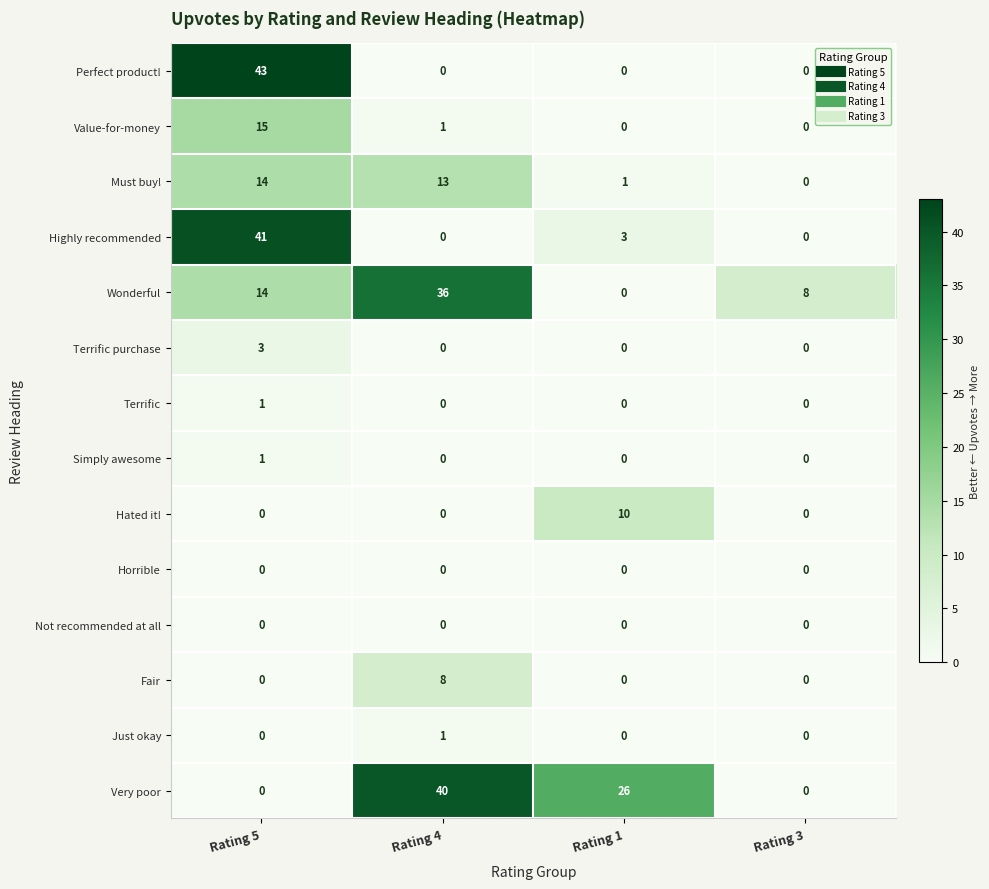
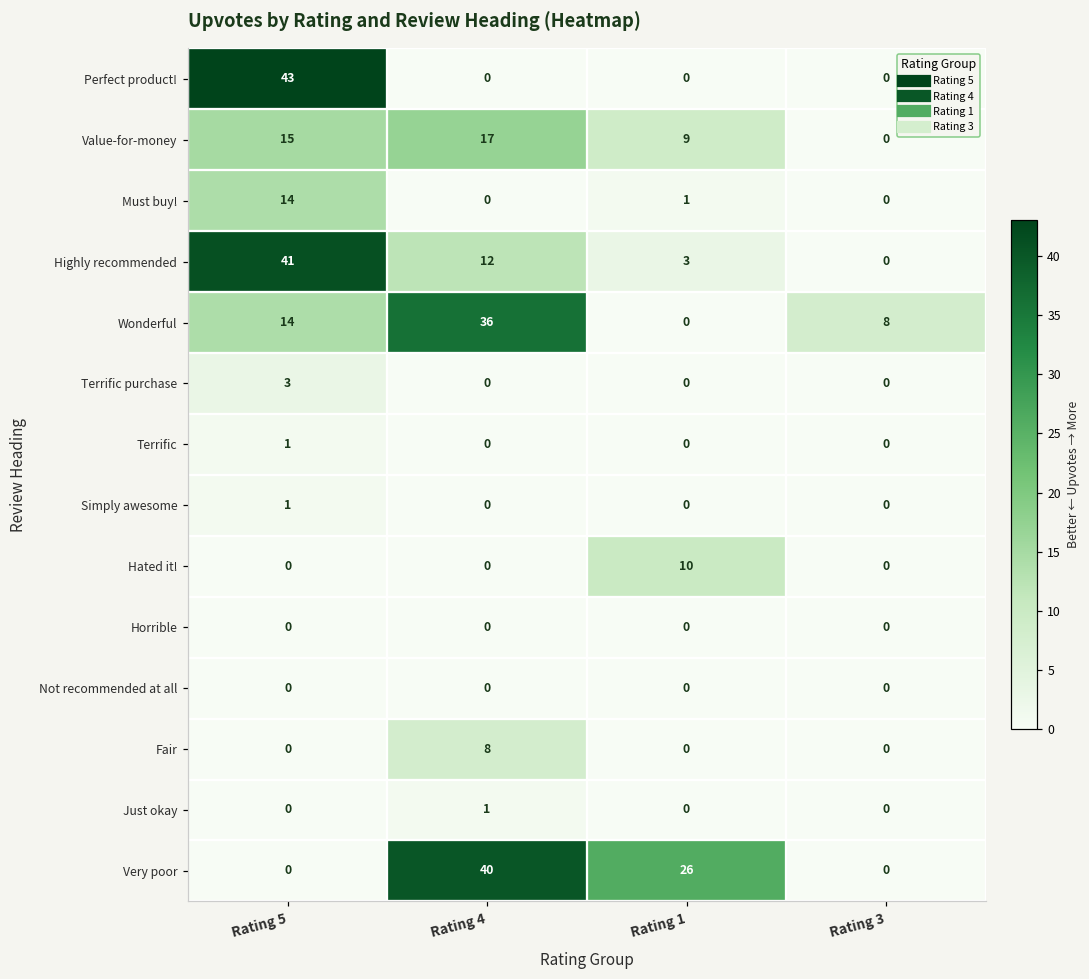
Value-for-money, Rating 4: 1 -> 17
Value-for-money, Rating 1: 0 -> 9
Must buy!, Rating 4: 13 -> 0
Highly recommended, Rating 4: 0 -> 12
